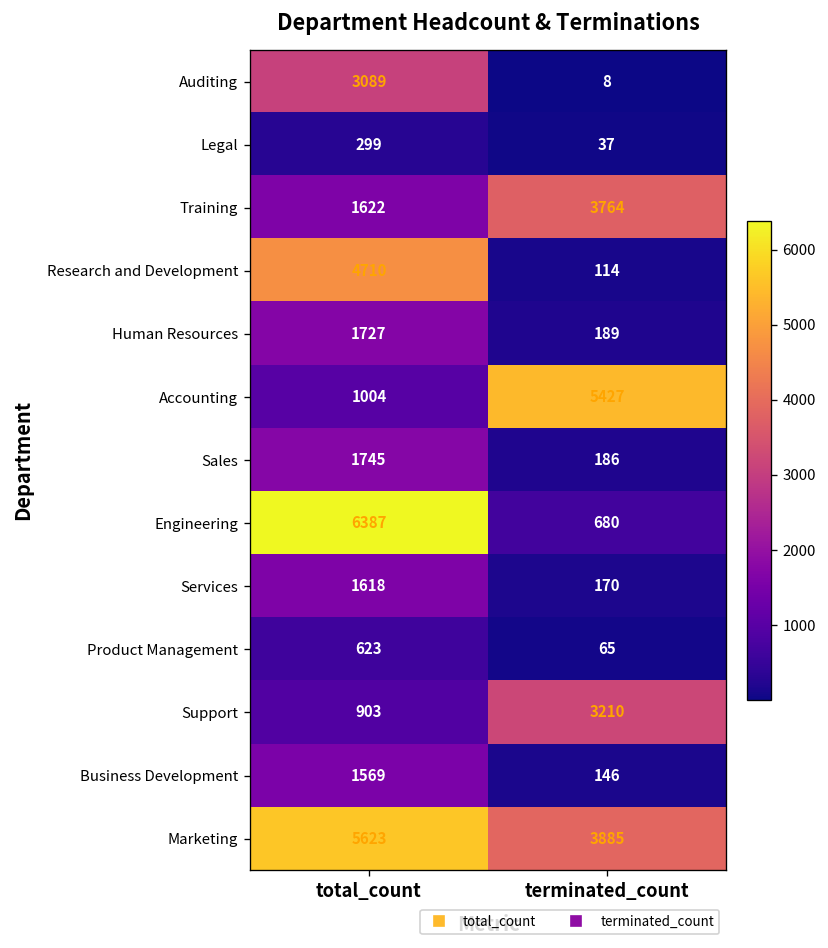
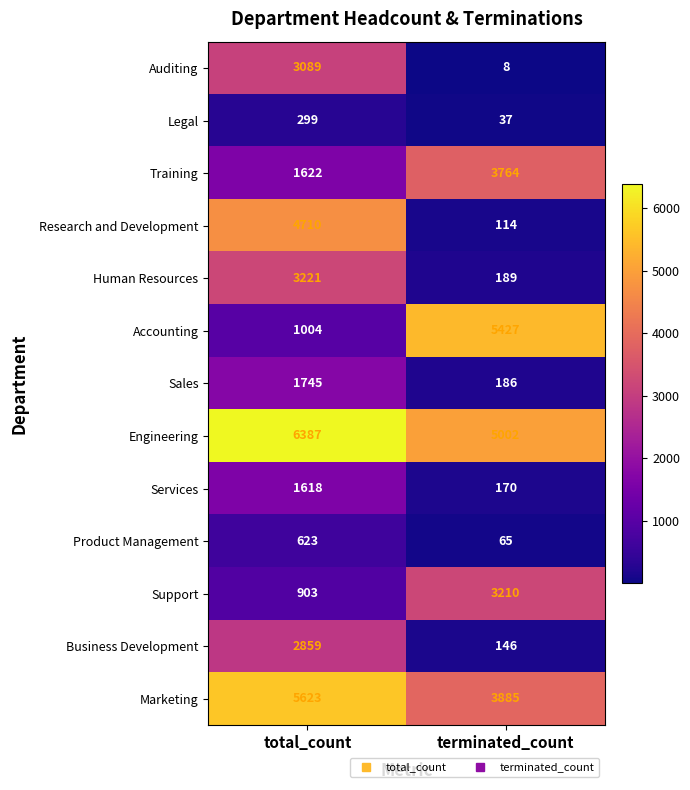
Human Resources, total_count: 1727 -> 3221
Engineering, terminated_count: 680 -> 5002
Business Development, total_count: 1569 -> 2859
